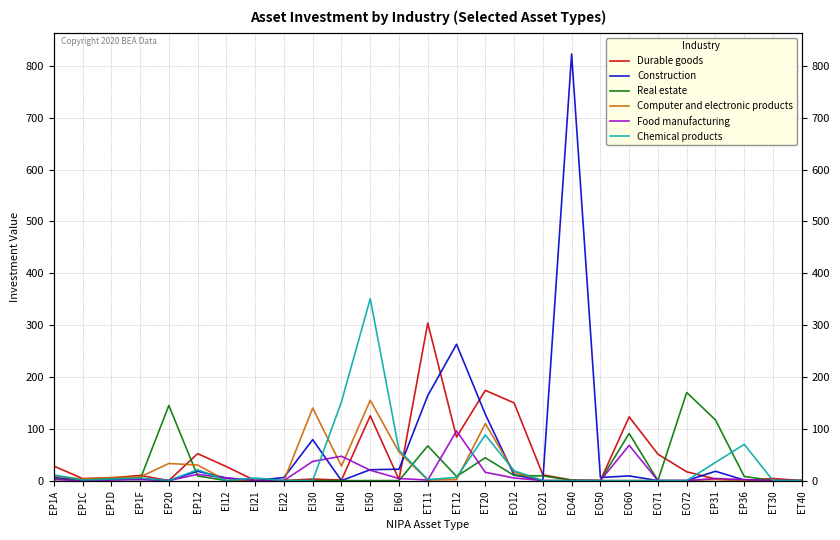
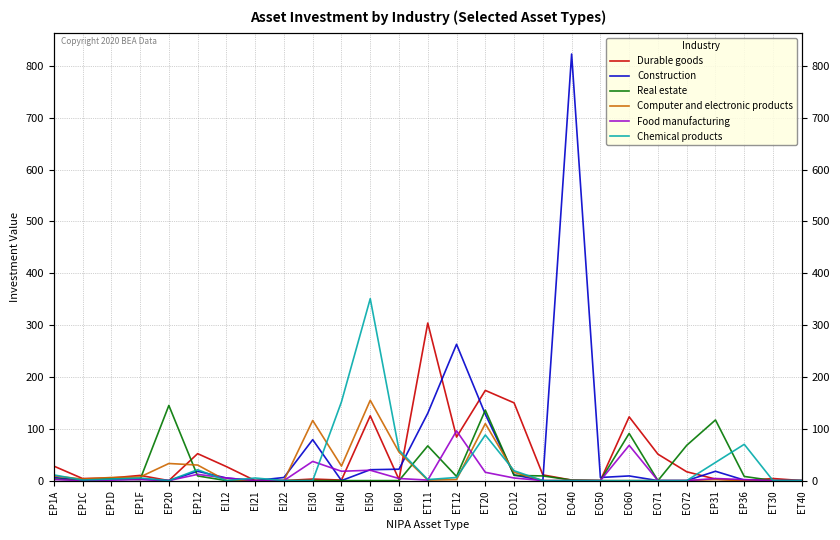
Computer and electronic products, EI30: 140 -> 120
Food manufacturing, EI40: 50 -> 20
Construction, ET11: 160 -> 130
Real estate, ET20: 40 -> 140
Real estate, EO72: 170 -> 70
